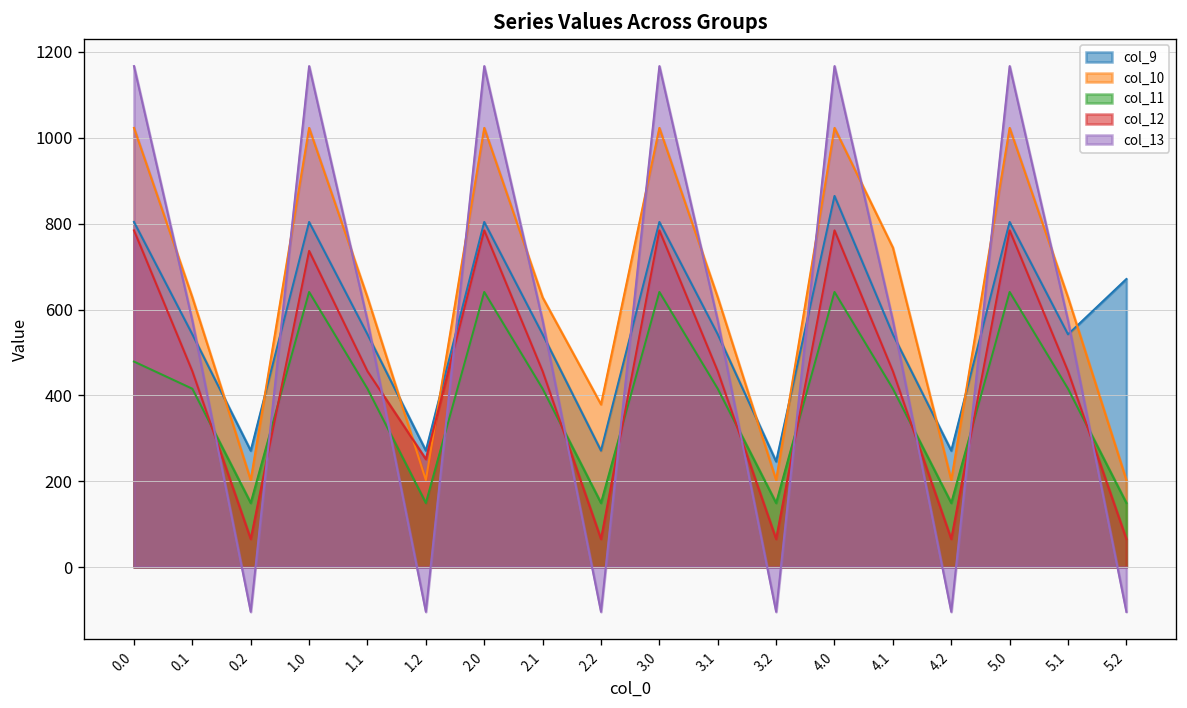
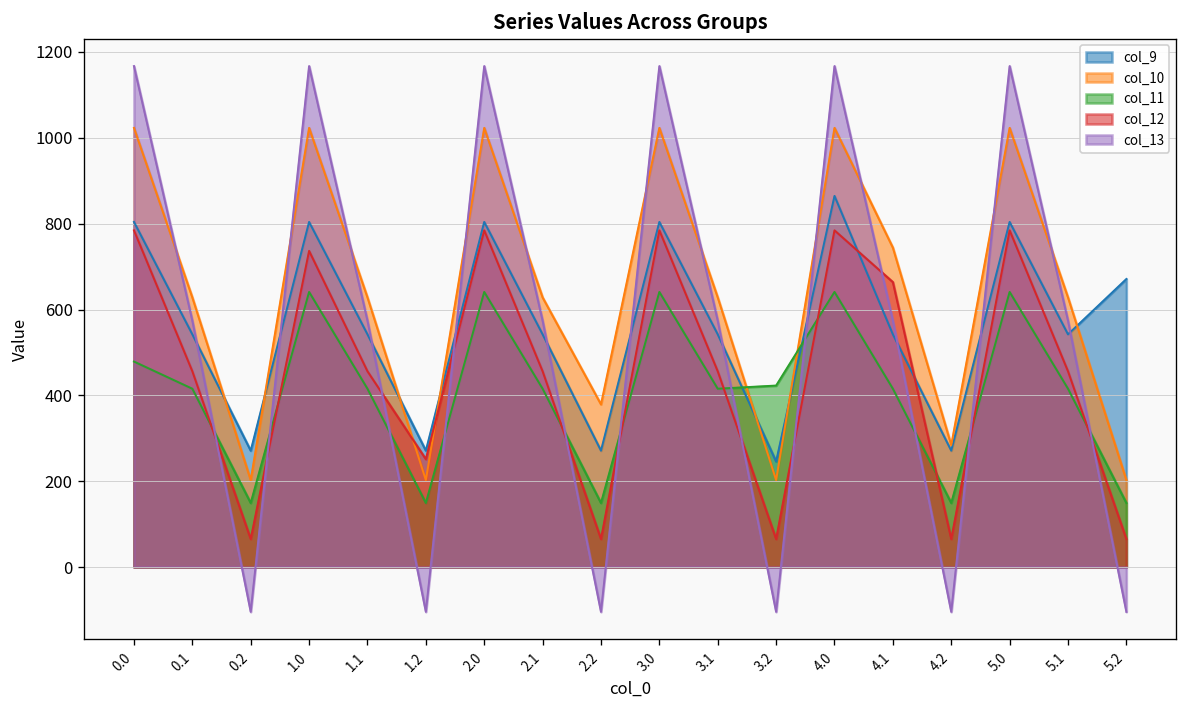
col_11, 3.2: 150 -> 420
col_12, 4.1: 460 -> 660
col_10, 4.2: 200 -> 280
